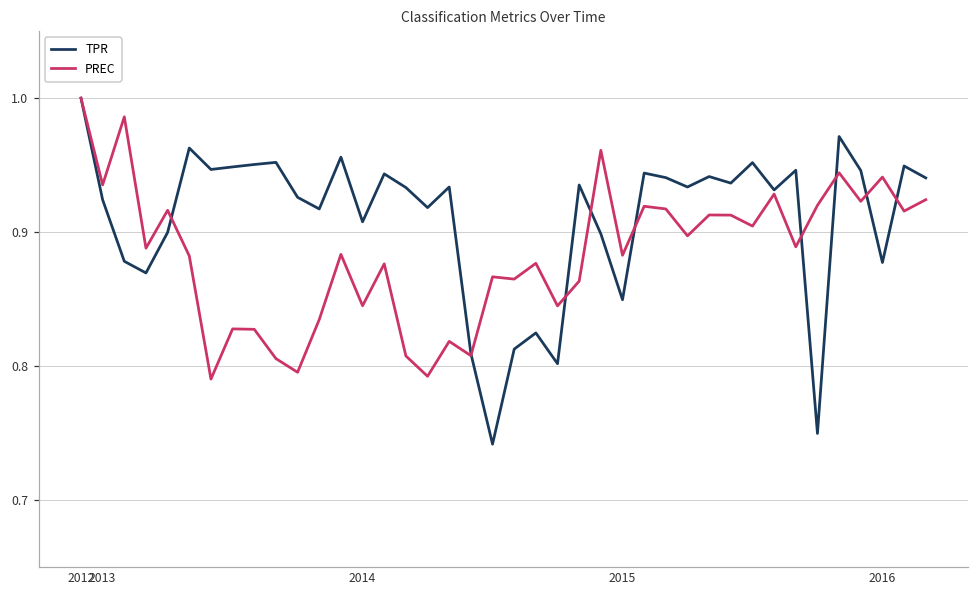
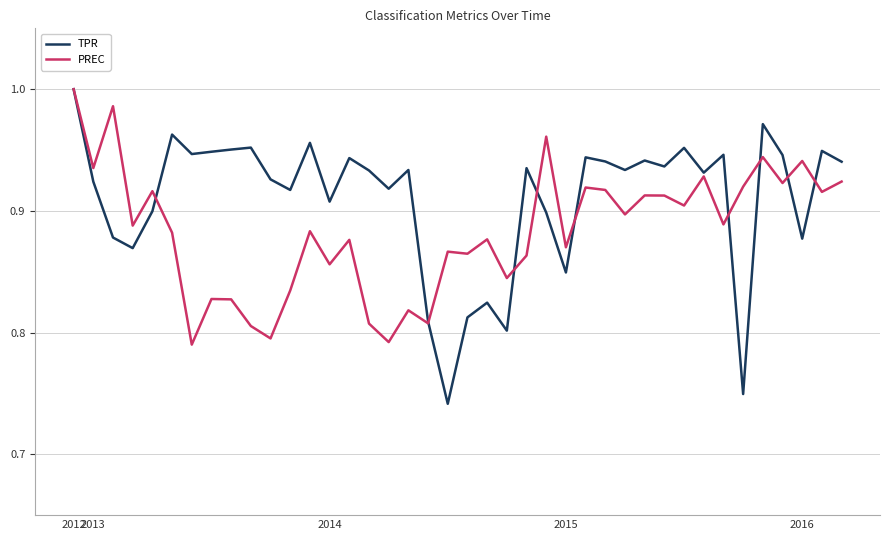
PREC, 2014: 0.845 -> 0.856
PREC, 2015: 0.883 -> 0.870
